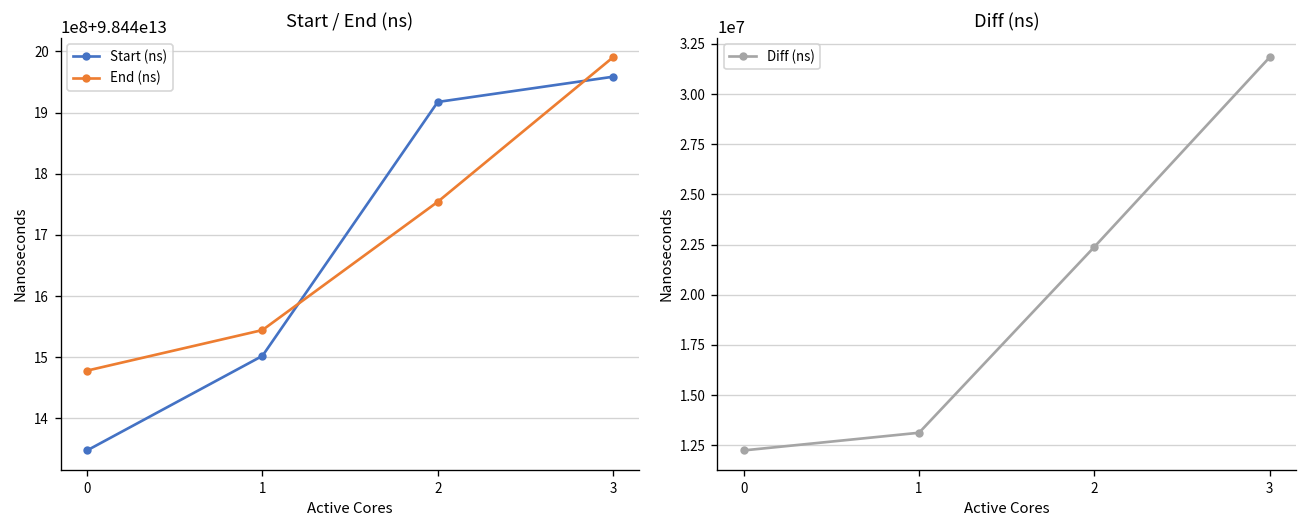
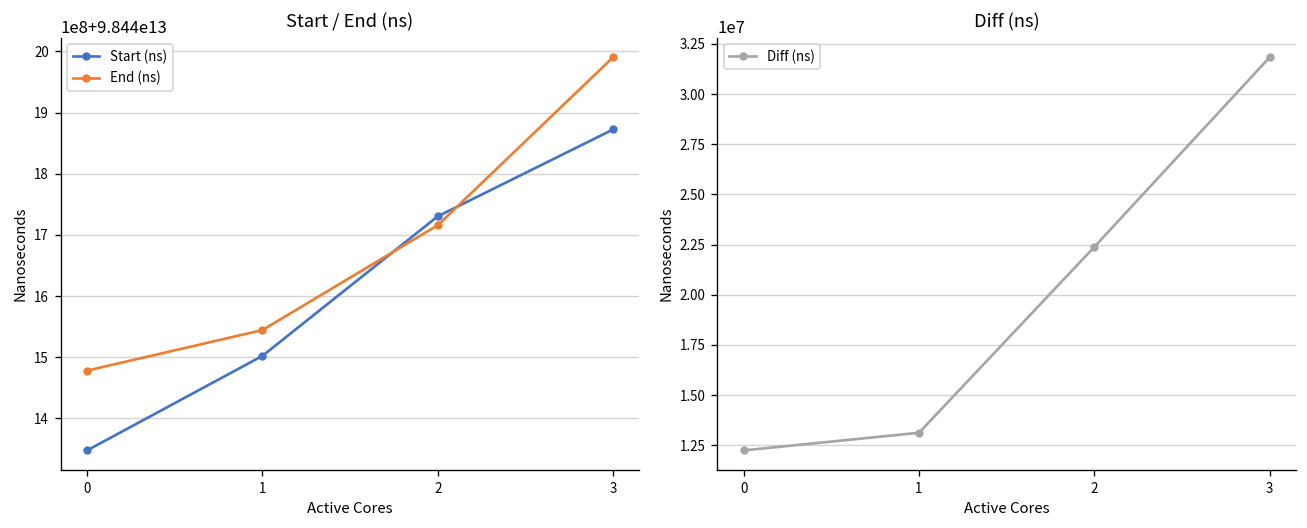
Start / End (ns), Start (ns), 2: 98441920000000 -> 98441730000000
Start / End (ns), End (ns), 2: 98441750000000 -> 98441720000000
Start / End (ns), Start (ns), 3: 98441960000000 -> 98441870000000
